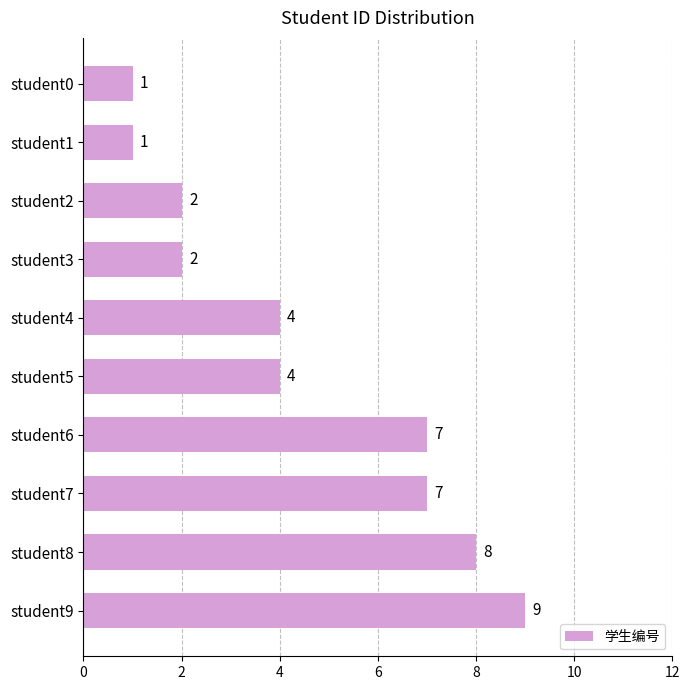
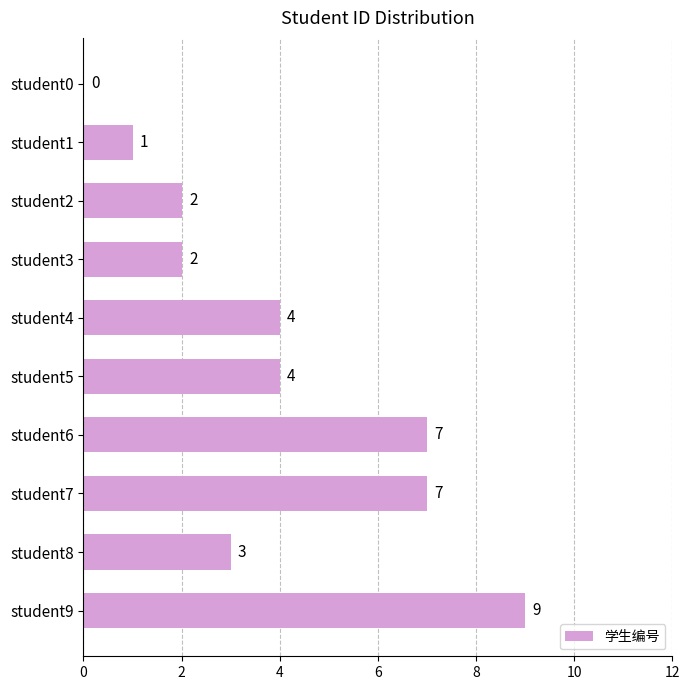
student0: 1 -> 0
student8: 8 -> 3
